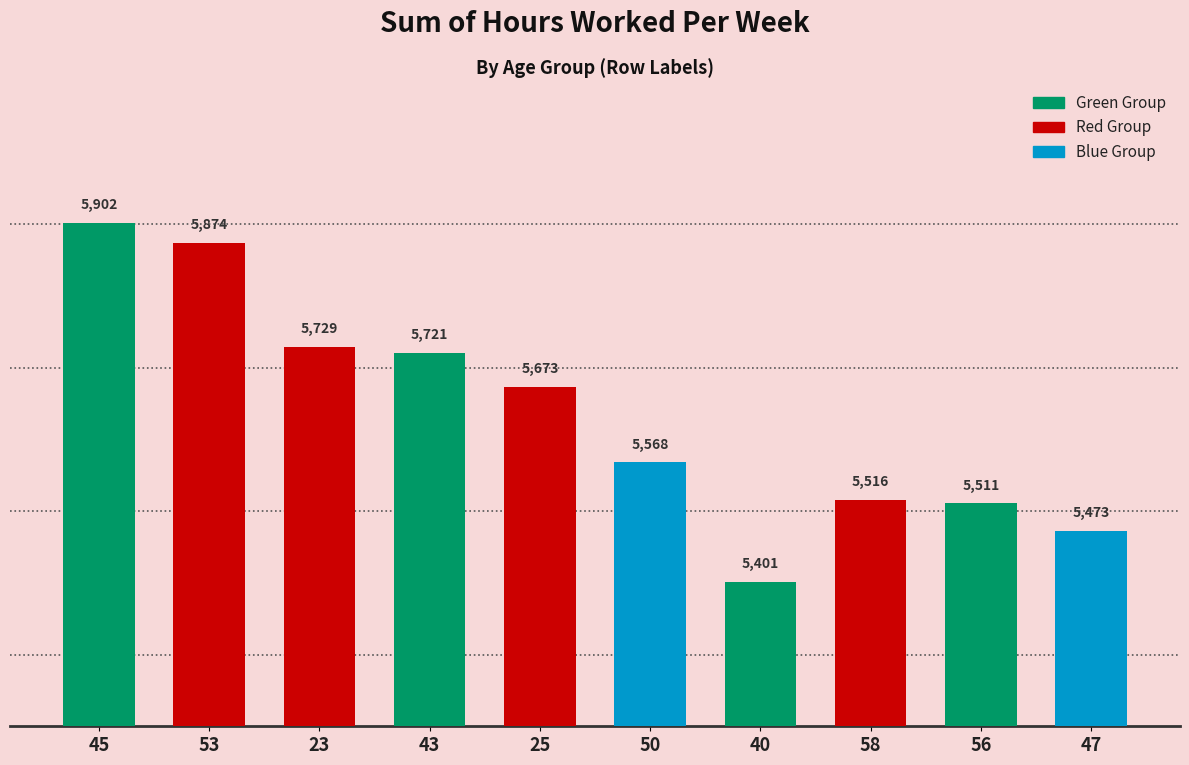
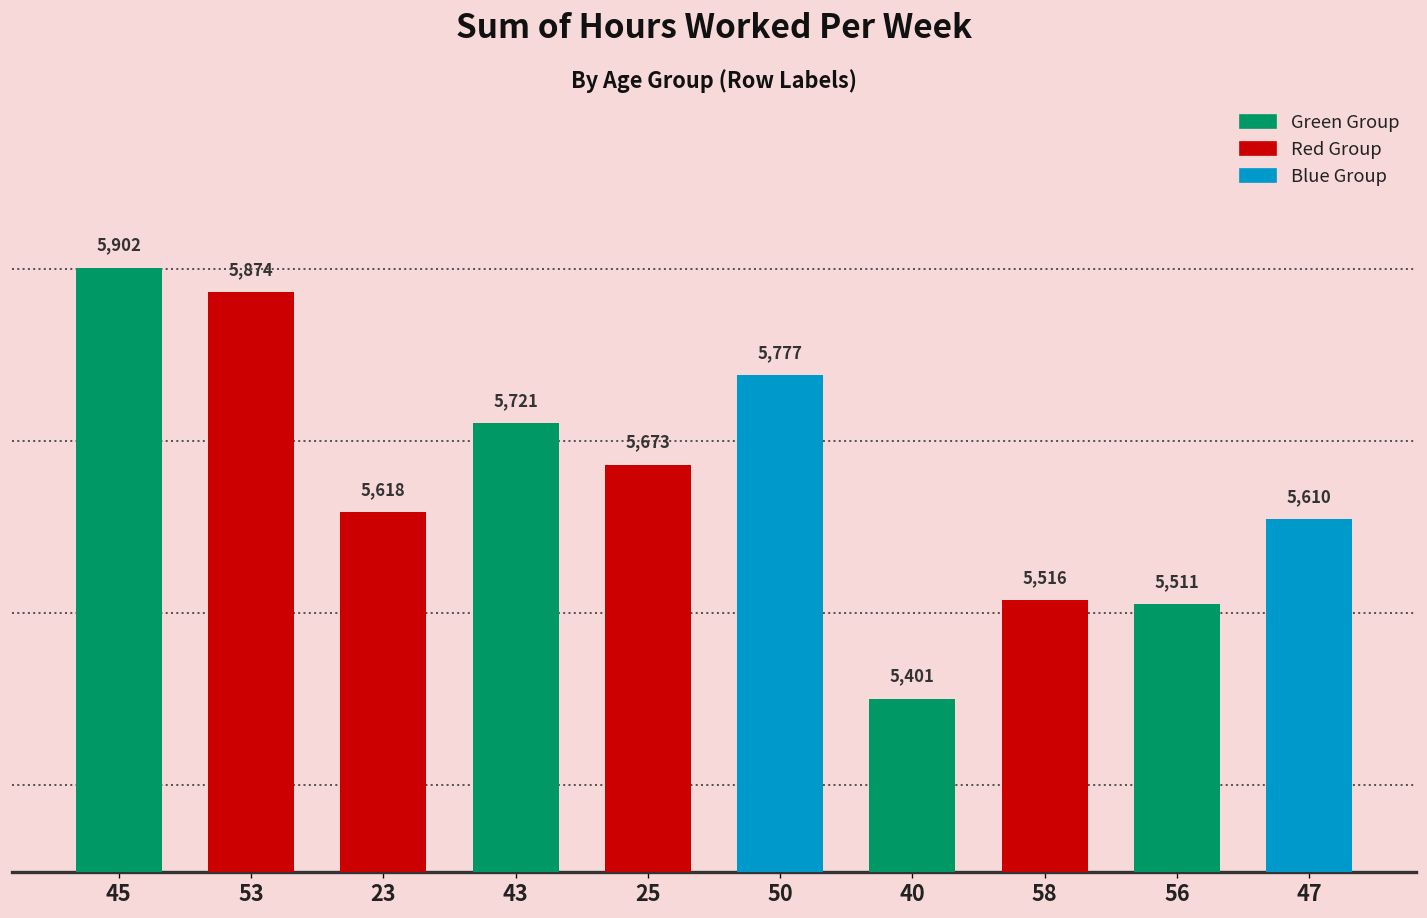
23: 5,729 -> 5,618
50: 5,568 -> 5,777
47: 5,473 -> 5,610
